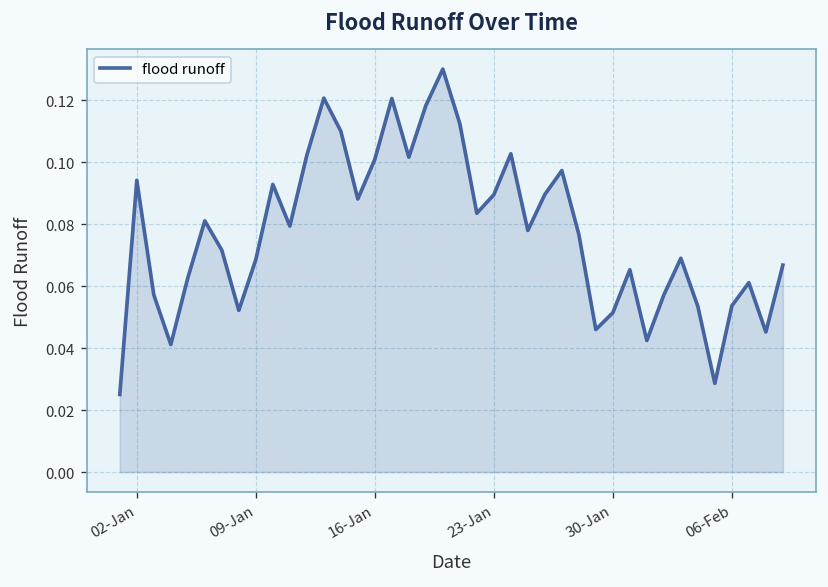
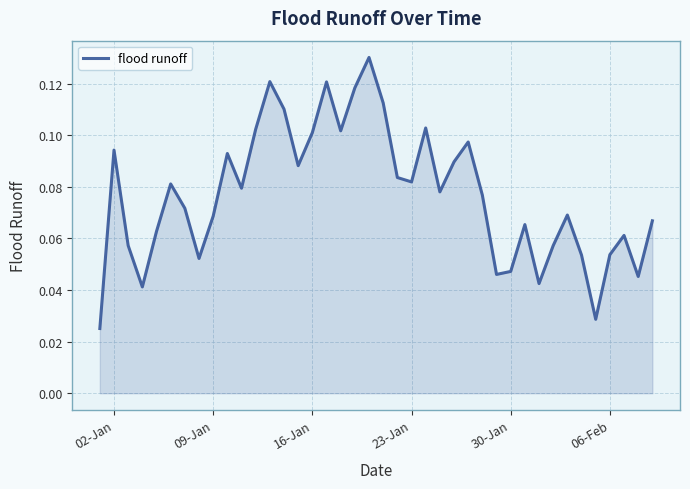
23-Jan: 0.090 -> 0.082
30-Jan: 0.051 -> 0.047
